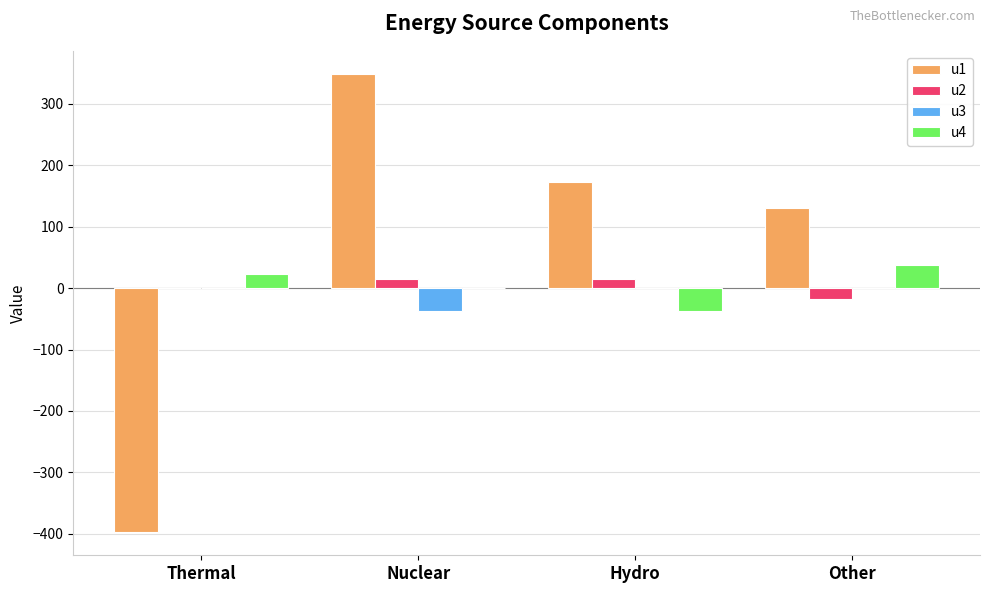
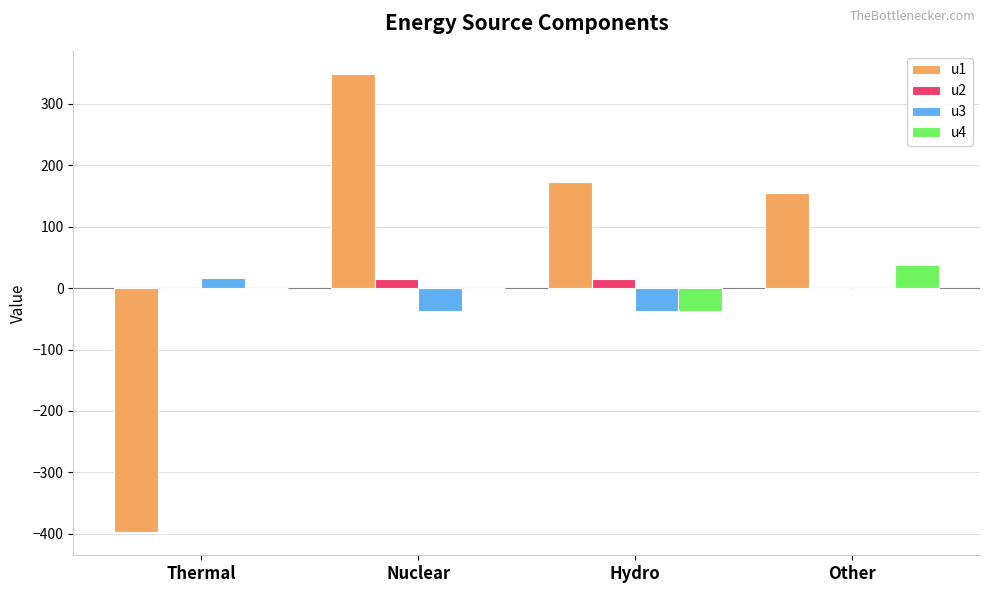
u3, Thermal: 0 -> 20
u4, Thermal: 20 -> 0
u3, Hydro: 0 -> -40
u1, Other: 130 -> 150
u2, Other: -20 -> 0
